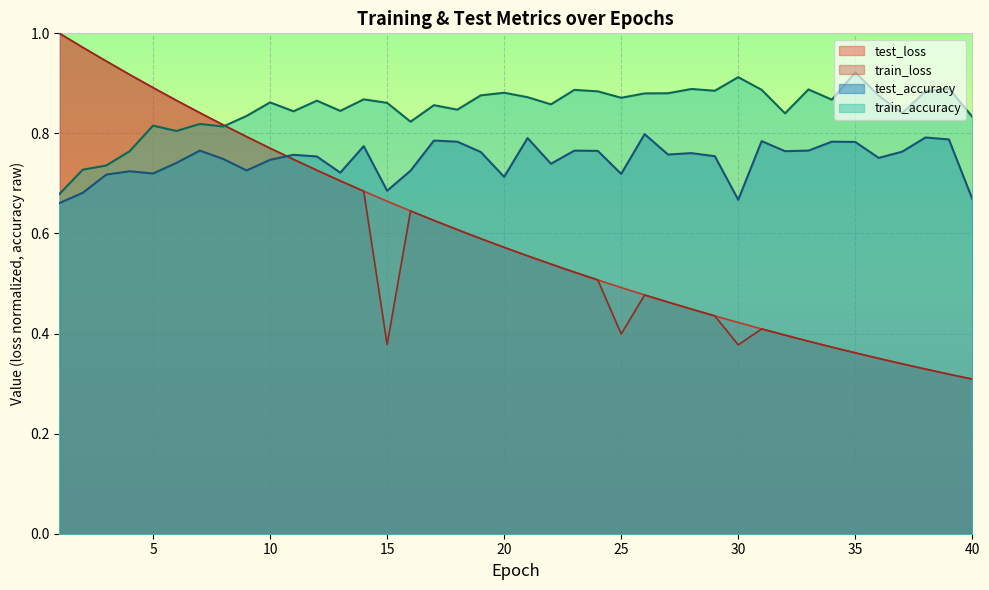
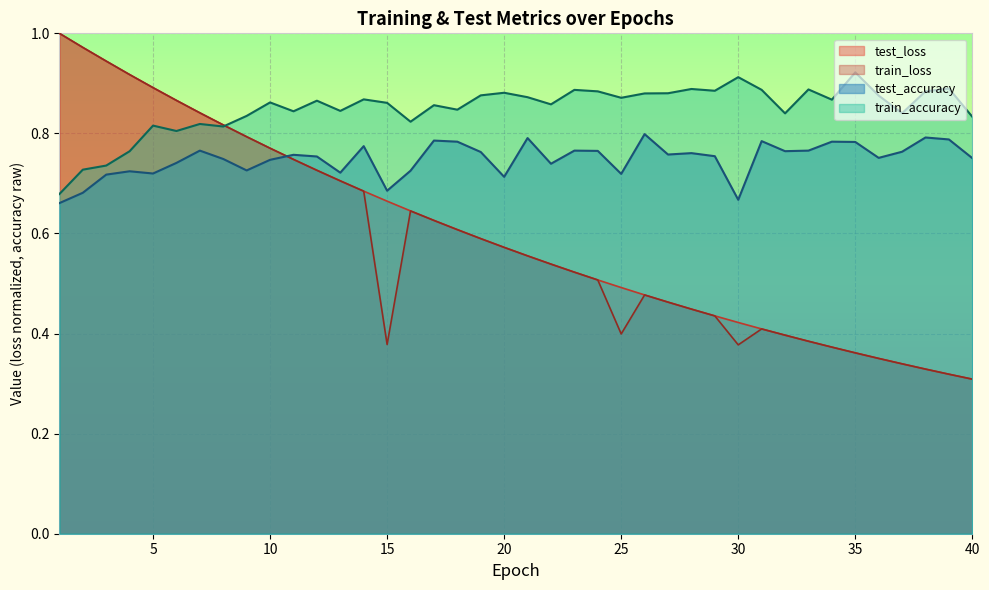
test_accuracy, 40: 0.67 -> 0.75
